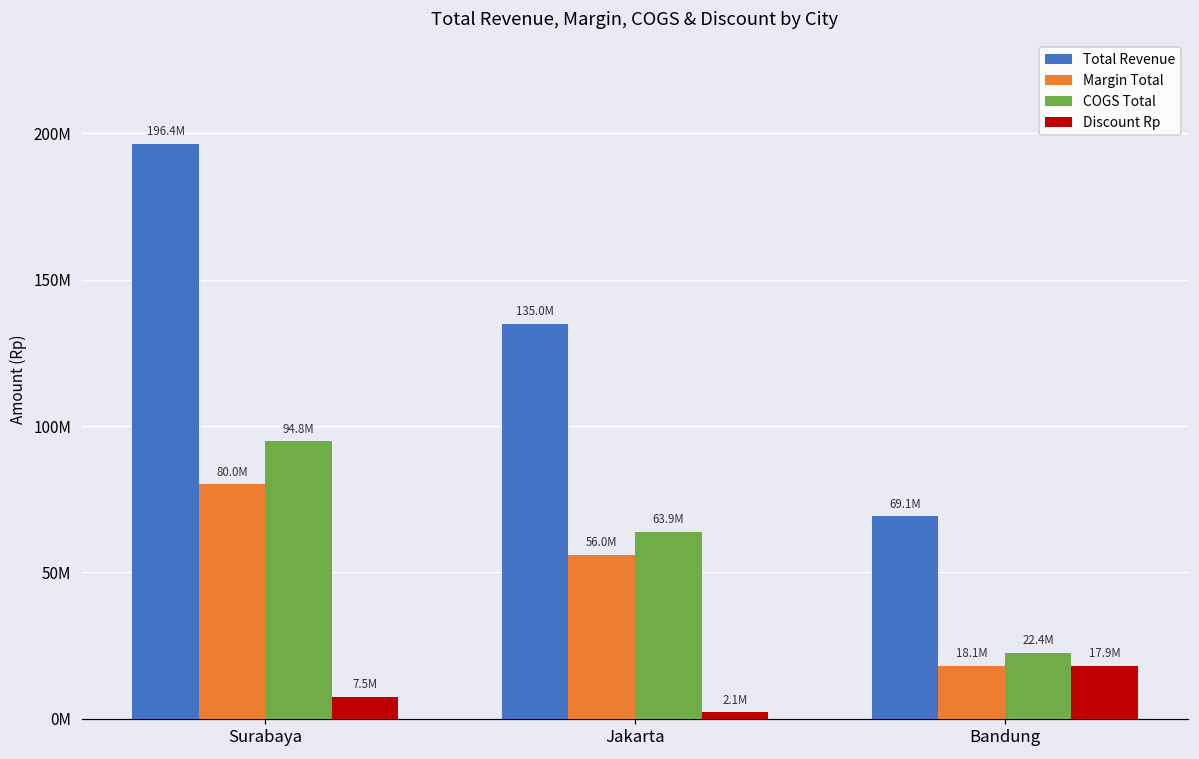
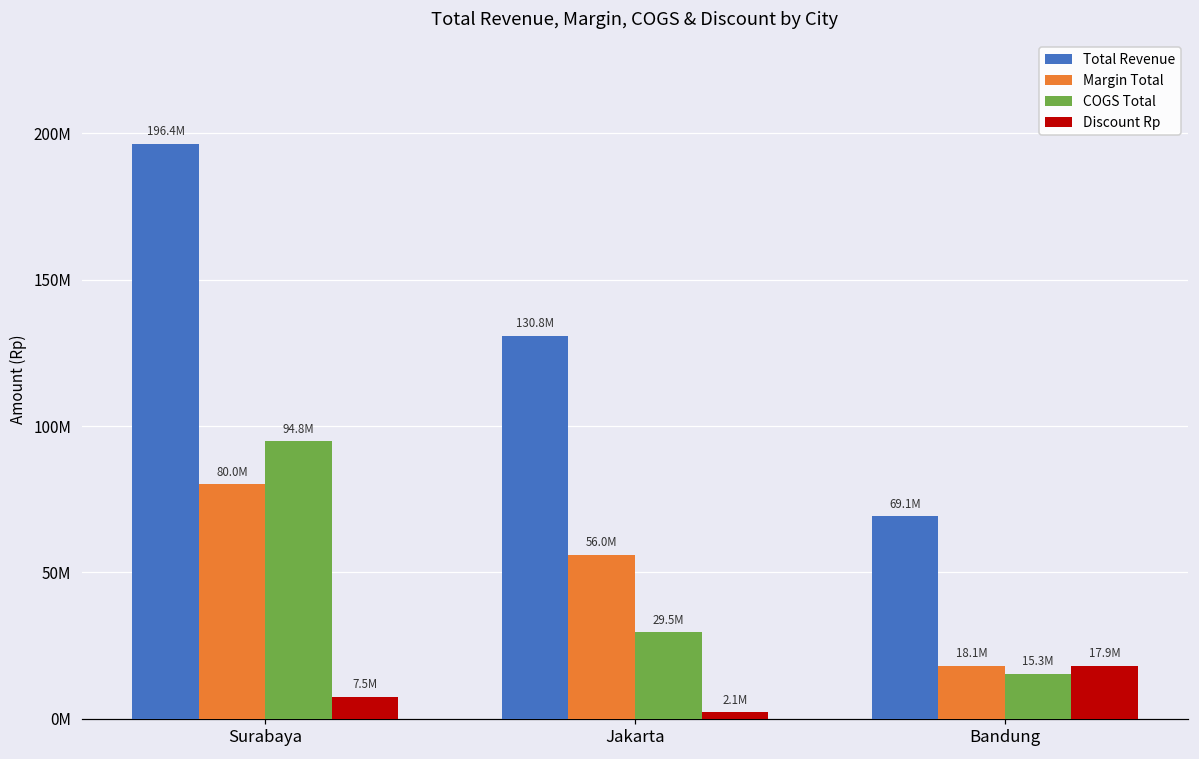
Total Revenue, Jakarta: 135.0M -> 130.8M
COGS Total, Jakarta: 63.9M -> 29.5M
COGS Total, Bandung: 22.4M -> 15.3M
